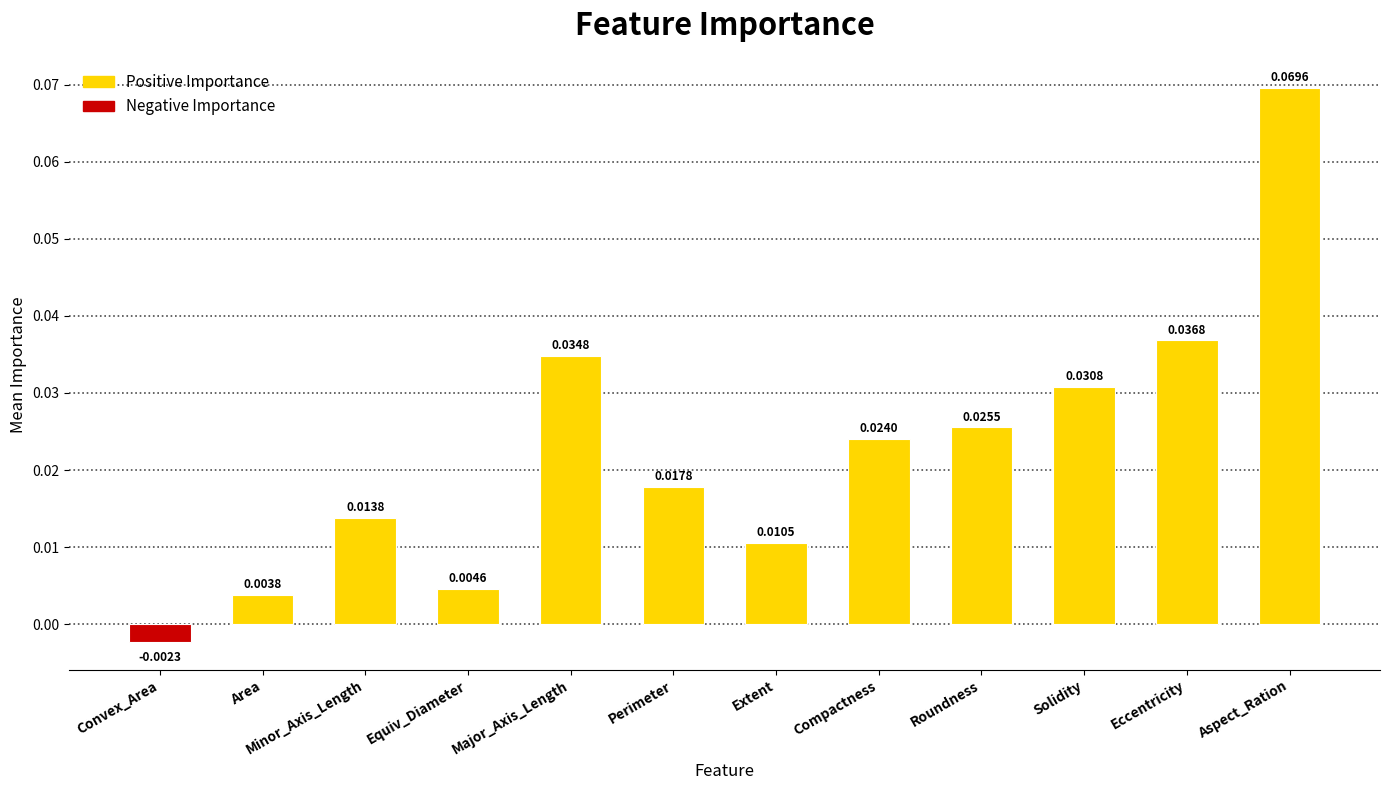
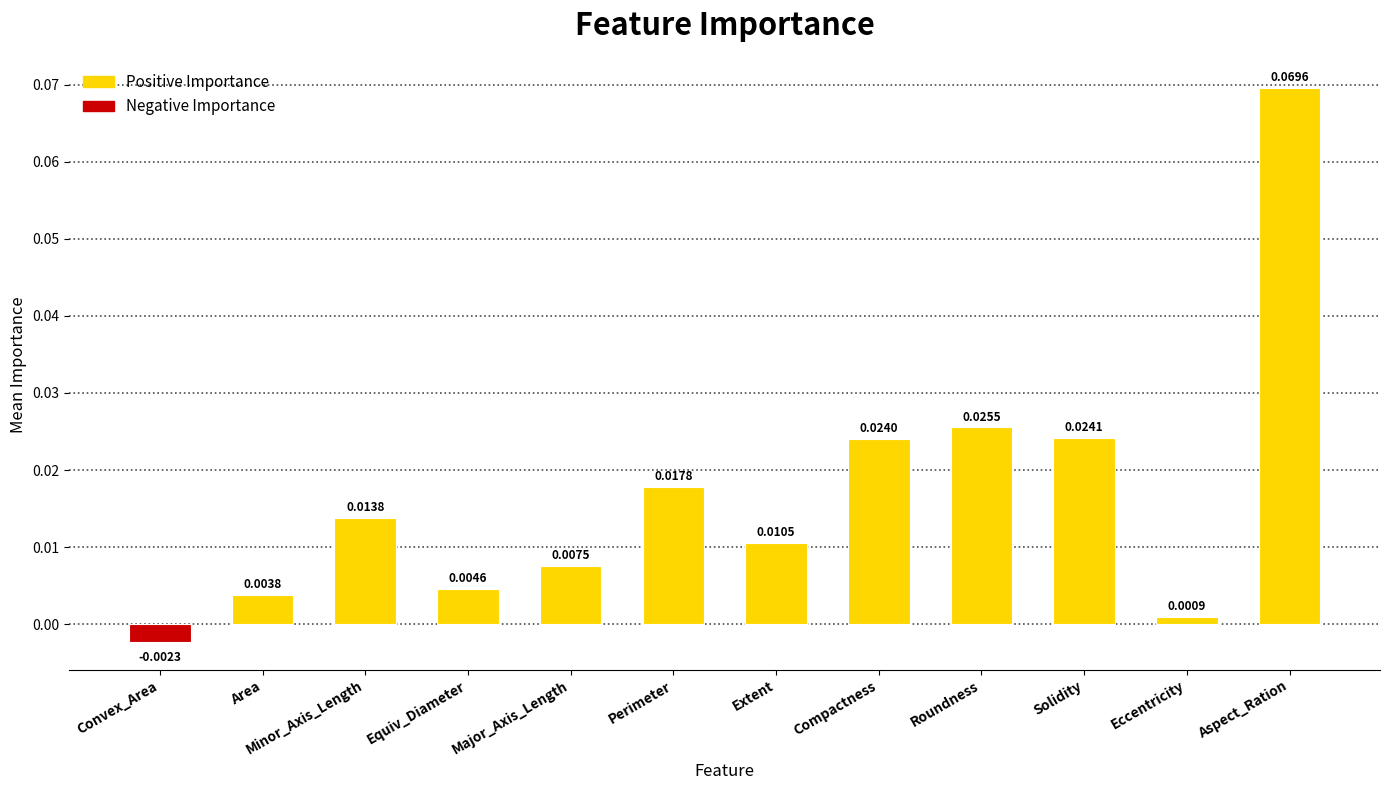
Major_Axis_Length: 0.0348 -> 0.0075
Solidity: 0.0308 -> 0.0241
Eccentricity: 0.0368 -> 0.0009
